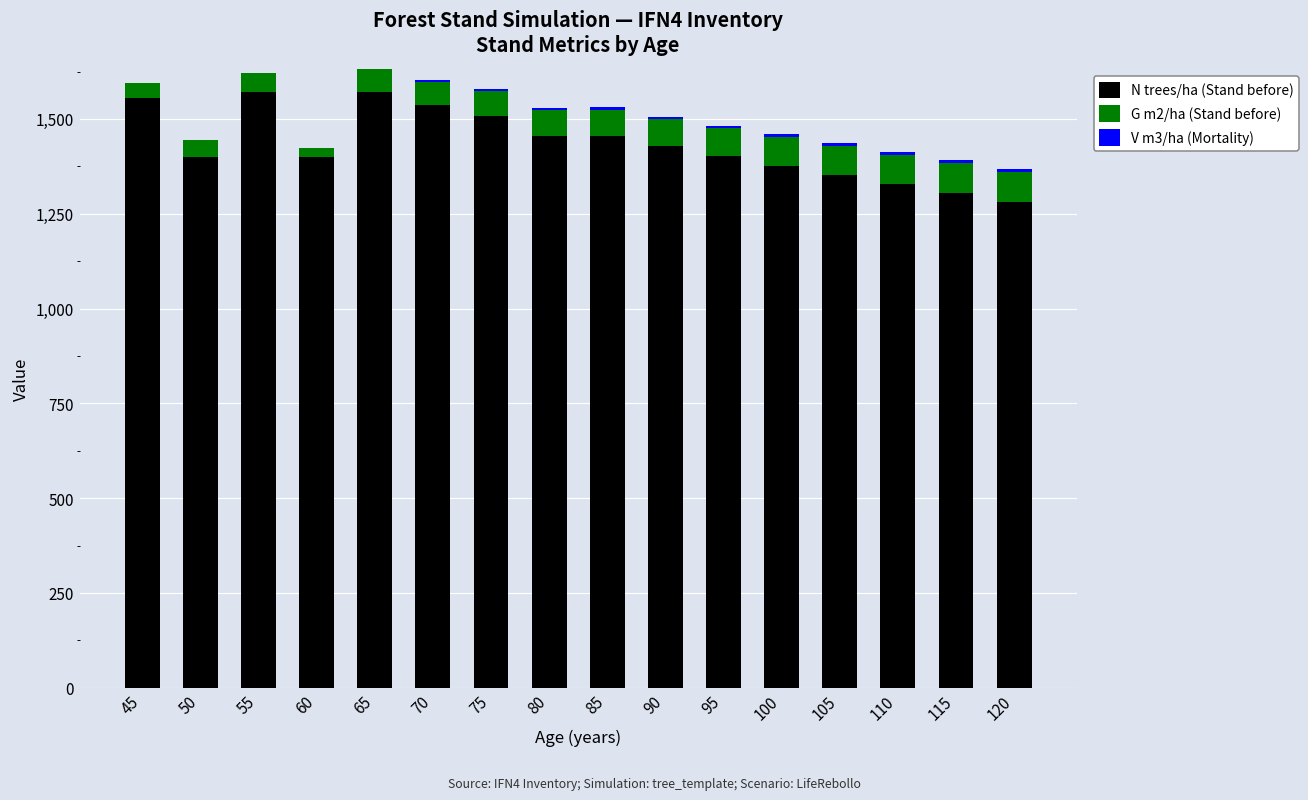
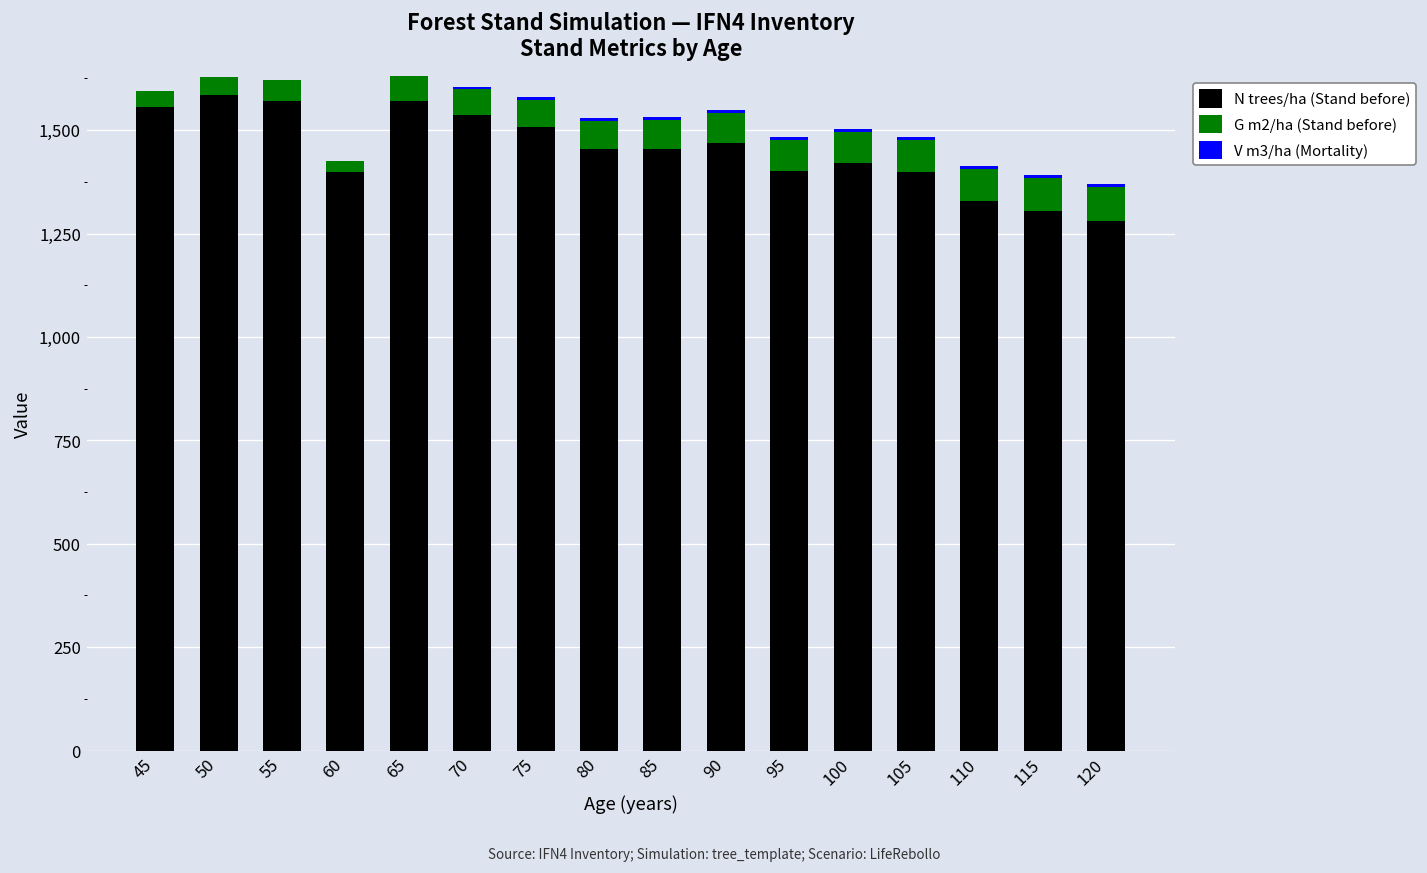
N trees/ha (Stand before), 50: 1,400 -> 1,580
N trees/ha (Stand before), 90: 1,430 -> 1,470
N trees/ha (Stand before), 100: 1,380 -> 1,420
N trees/ha (Stand before), 105: 1,350 -> 1,400
